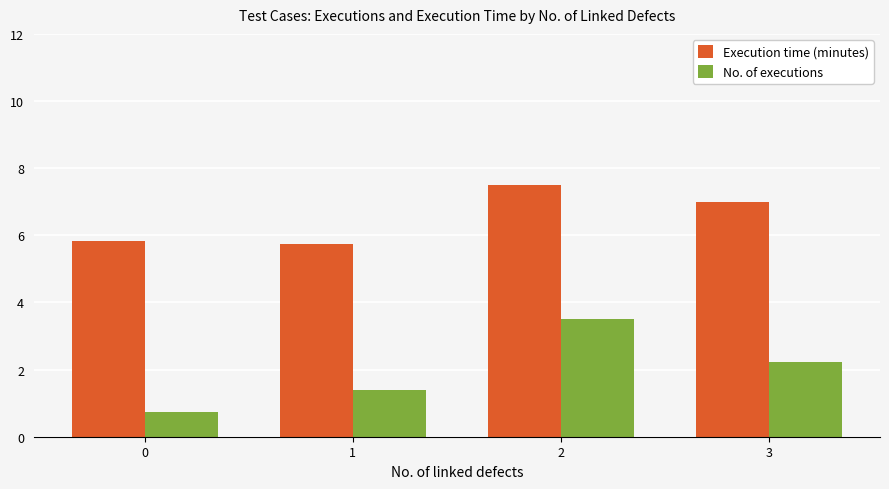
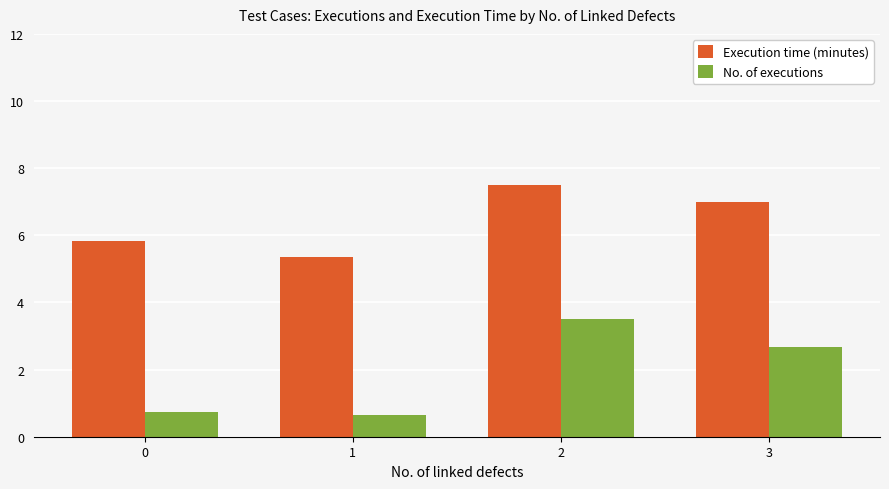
Execution time (minutes), 1: 5.8 -> 5.3
No. of executions, 1: 1.4 -> 0.6
No. of executions, 3: 2.2 -> 2.7
